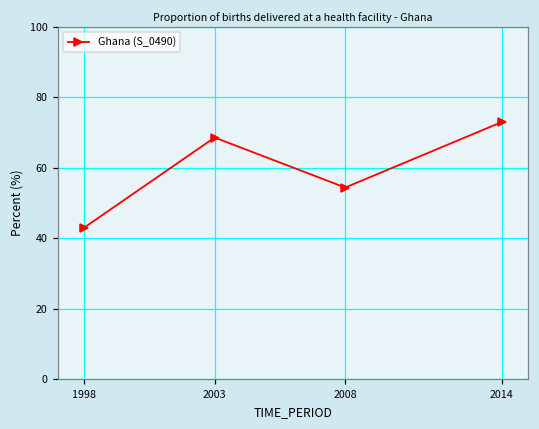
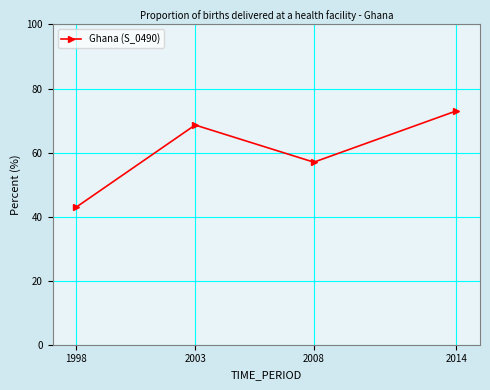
2008: 54 -> 57
